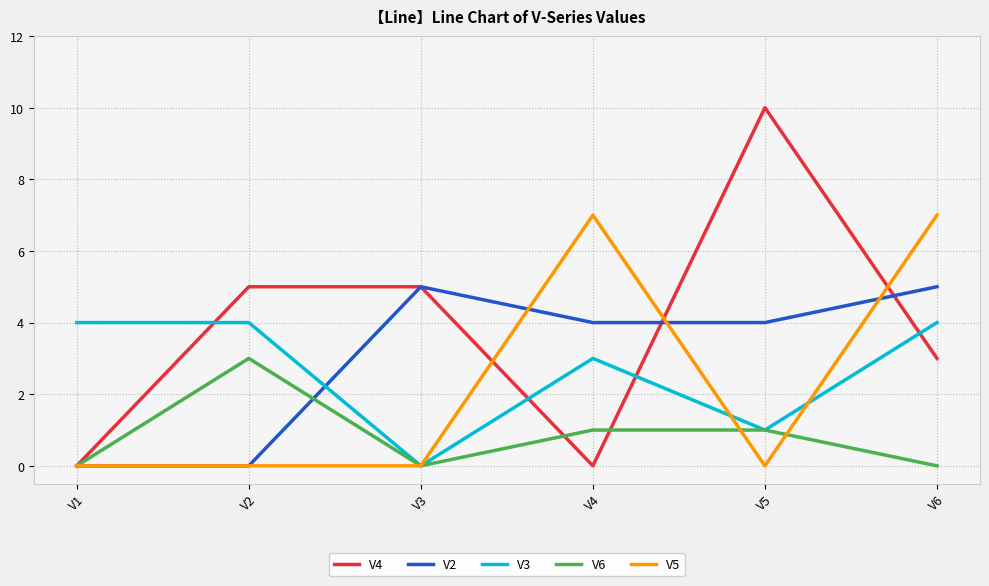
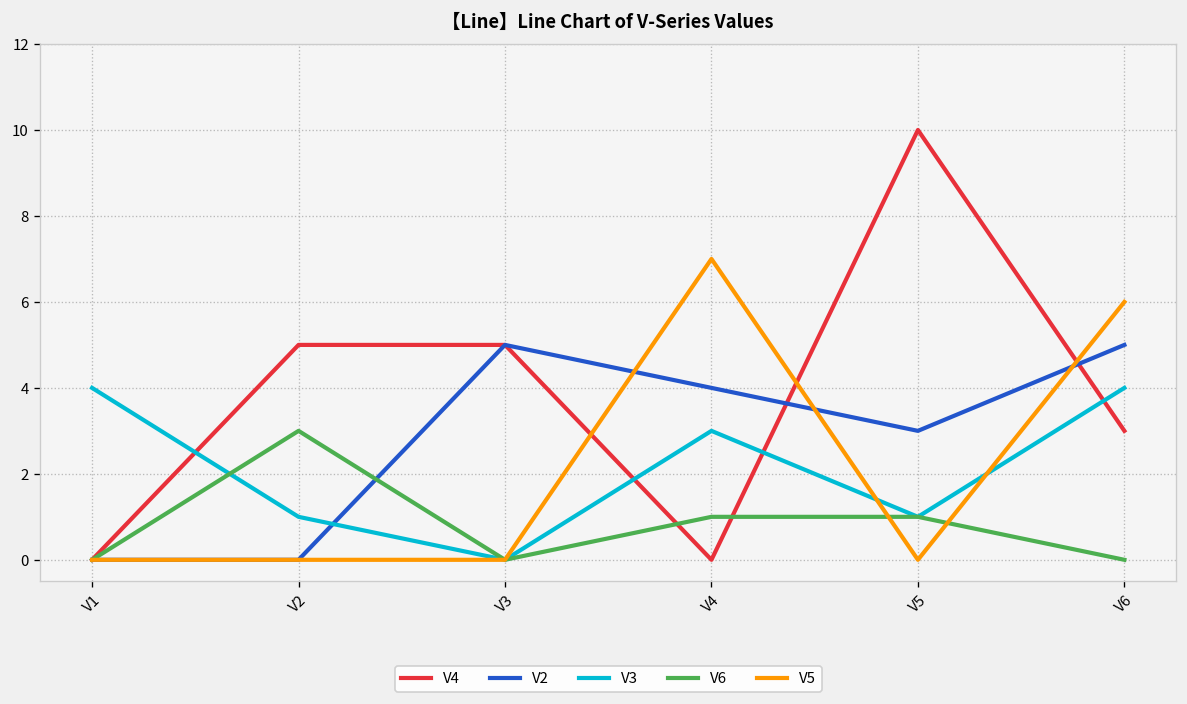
V3, V2: 4 -> 1
V2, V5: 4 -> 3
V5, V6: 7 -> 6
